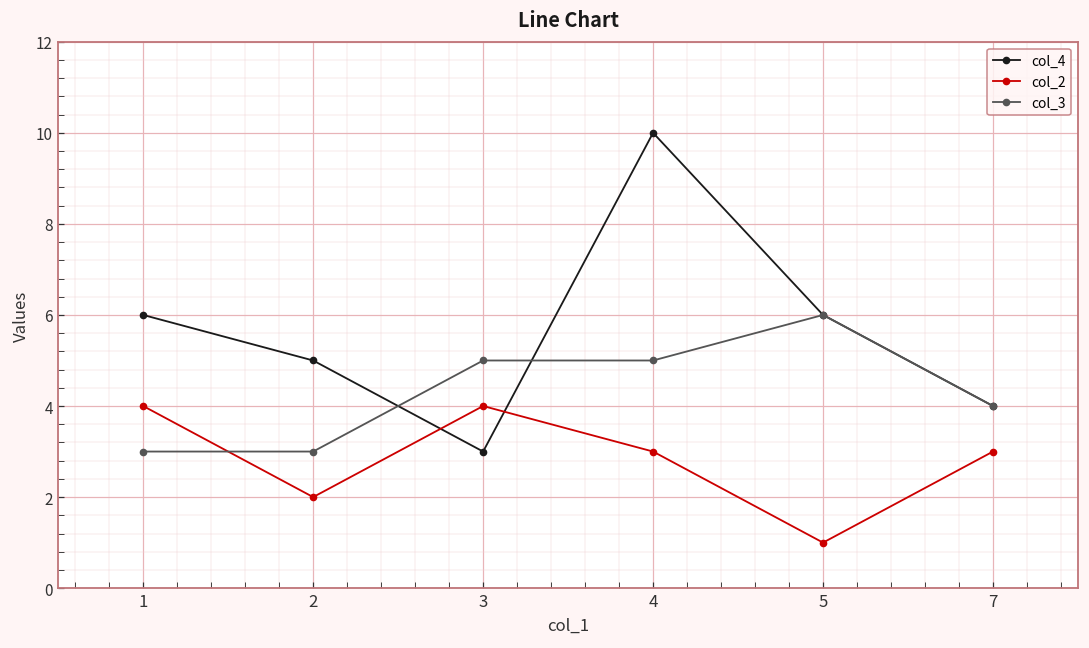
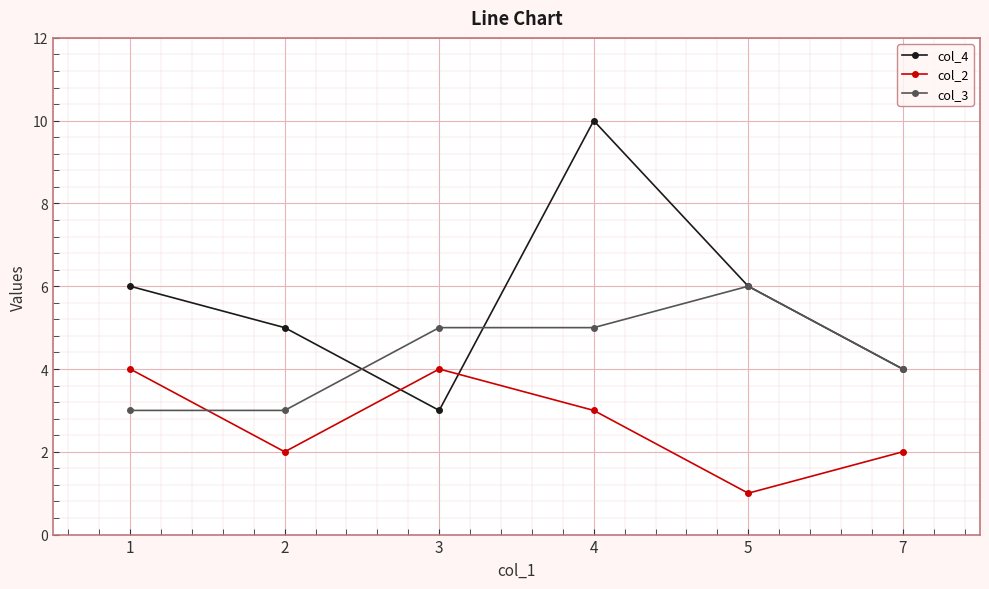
col_2, 7: 3 -> 2
